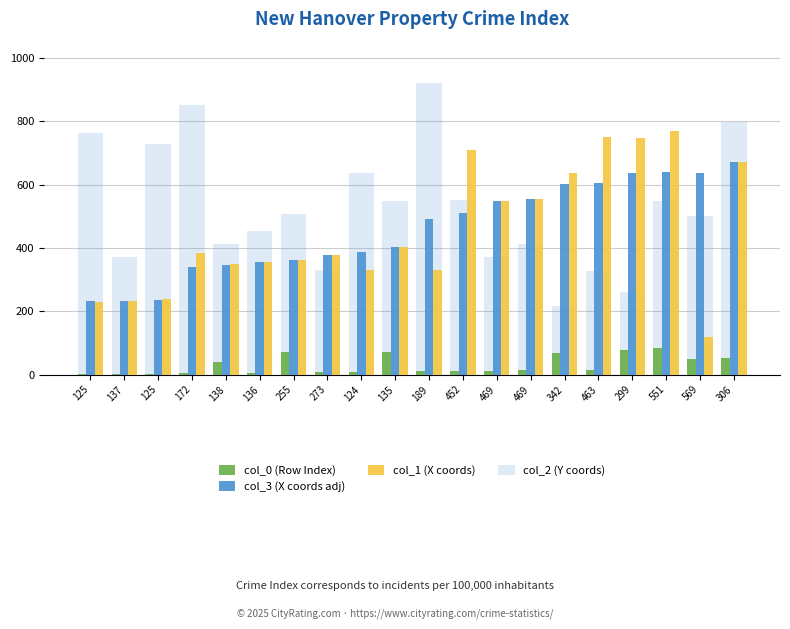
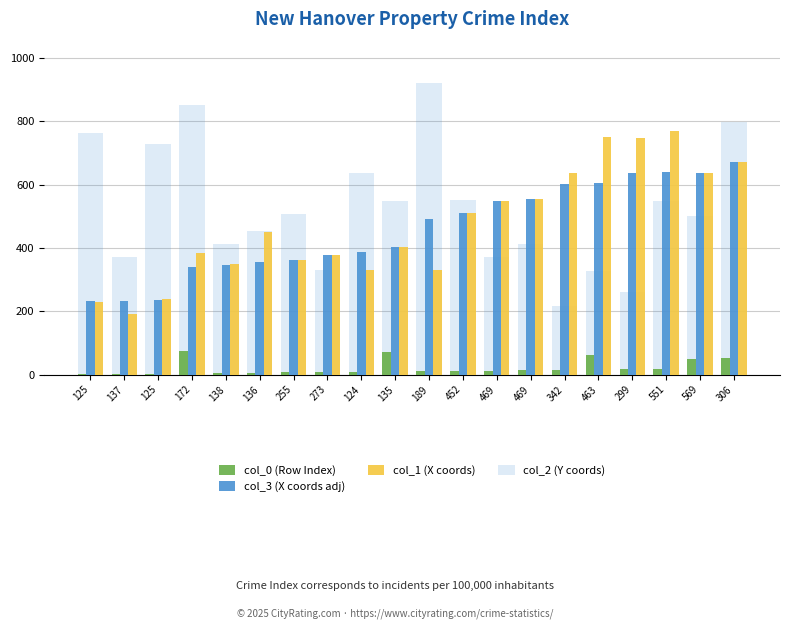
col_1 (X coords), 137: 230 -> 190
col_0 (Row Index), 172: 0 -> 80
col_0 (Row Index), 138: 40 -> 10
col_1 (X coords), 136: 360 -> 450
col_0 (Row Index), 255: 70 -> 10
col_1 (X coords), 452: 710 -> 510
col_0 (Row Index), 342: 70 -> 20
col_0 (Row Index), 463: 20 -> 60
col_0 (Row Index), 299: 80 -> 20
col_0 (Row Index), 551: 80 -> 20
col_1 (X coords), 569: 120 -> 640
